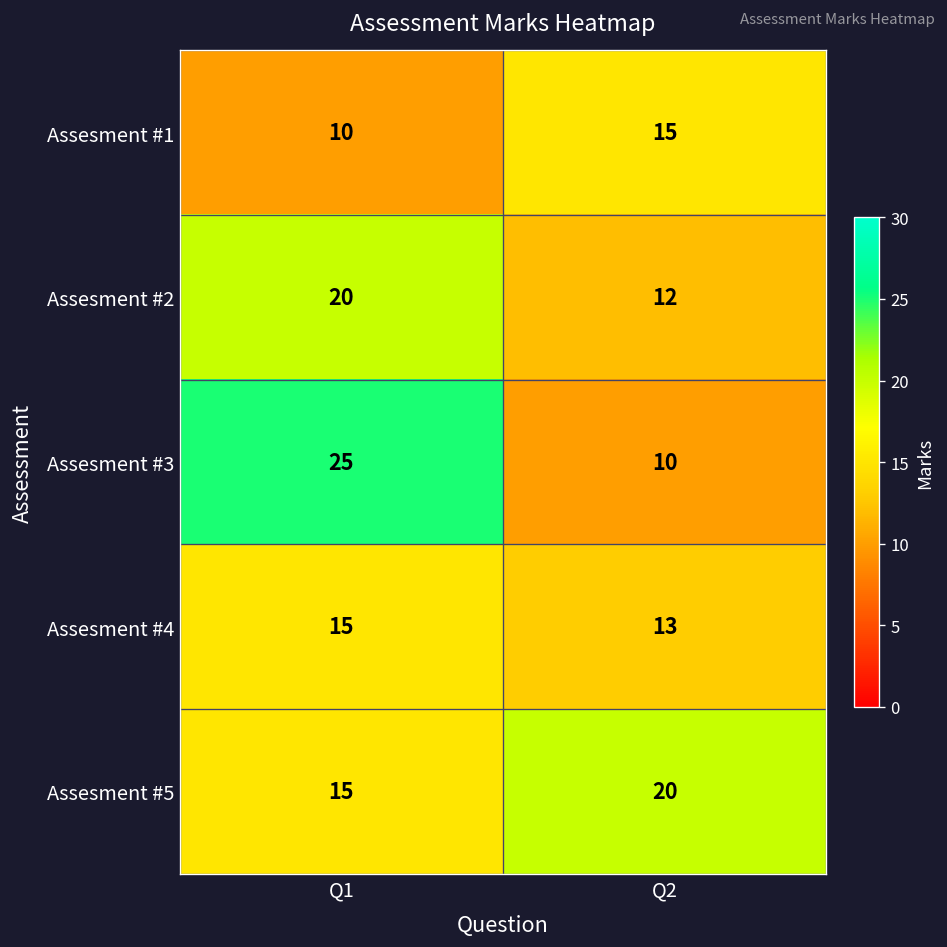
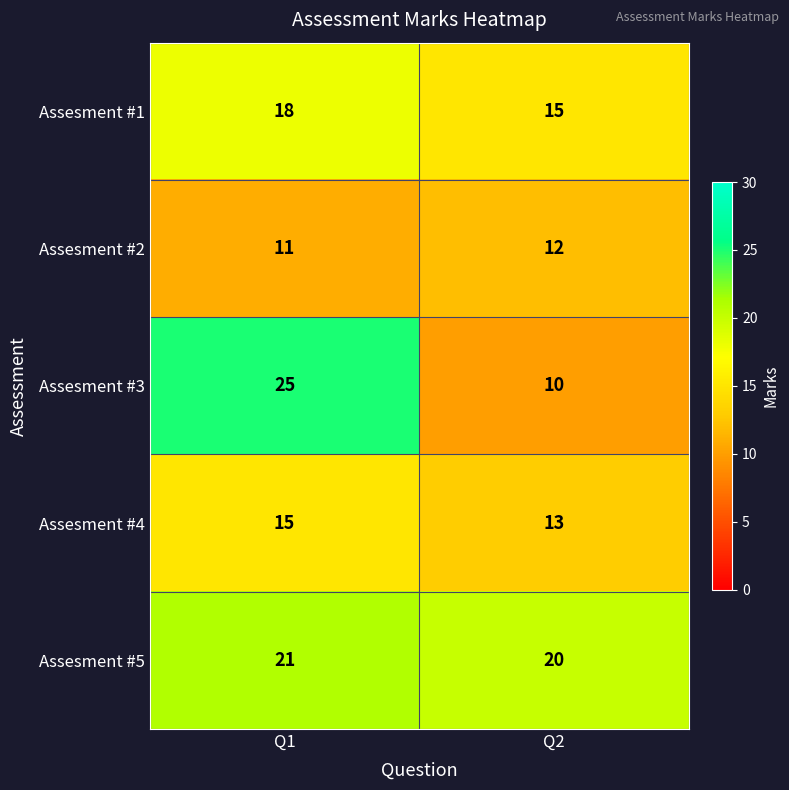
Assesment #1, Q1: 10 -> 18
Assesment #2, Q1: 20 -> 11
Assesment #5, Q1: 15 -> 21
